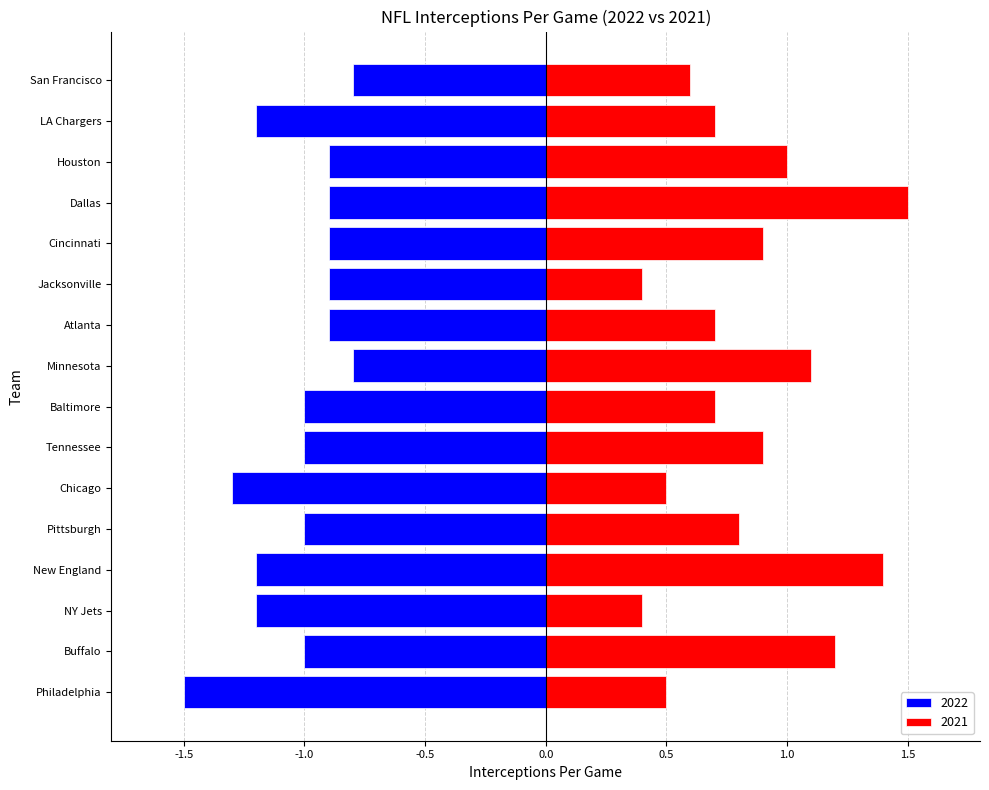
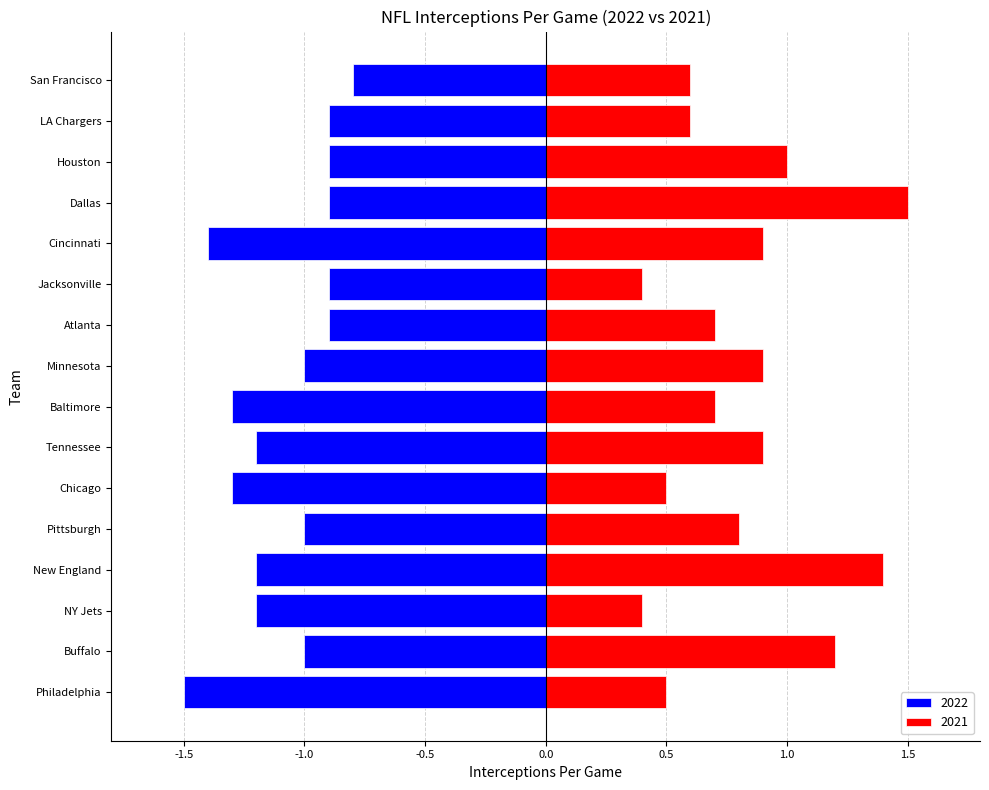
2022, LA Chargers: -1.20 -> -0.90
2021, LA Chargers: 0.7 -> 0.6
2022, Cincinnati: -0.90 -> -1.40
2022, Minnesota: -0.80 -> -1.00
2021, Minnesota: 1.1 -> 0.9
2022, Baltimore: -1.00 -> -1.30
2022, Tennessee: -1.00 -> -1.20
